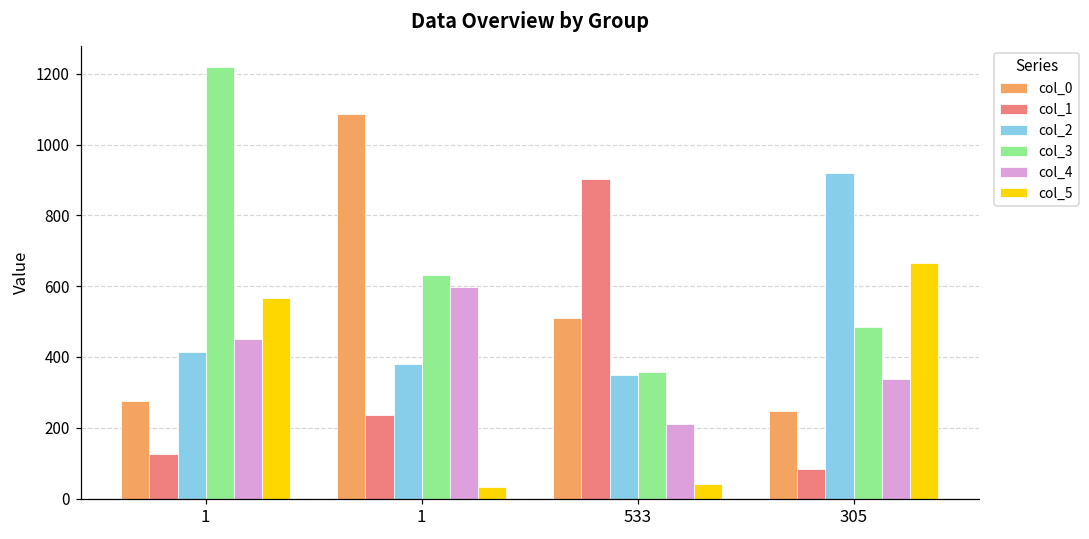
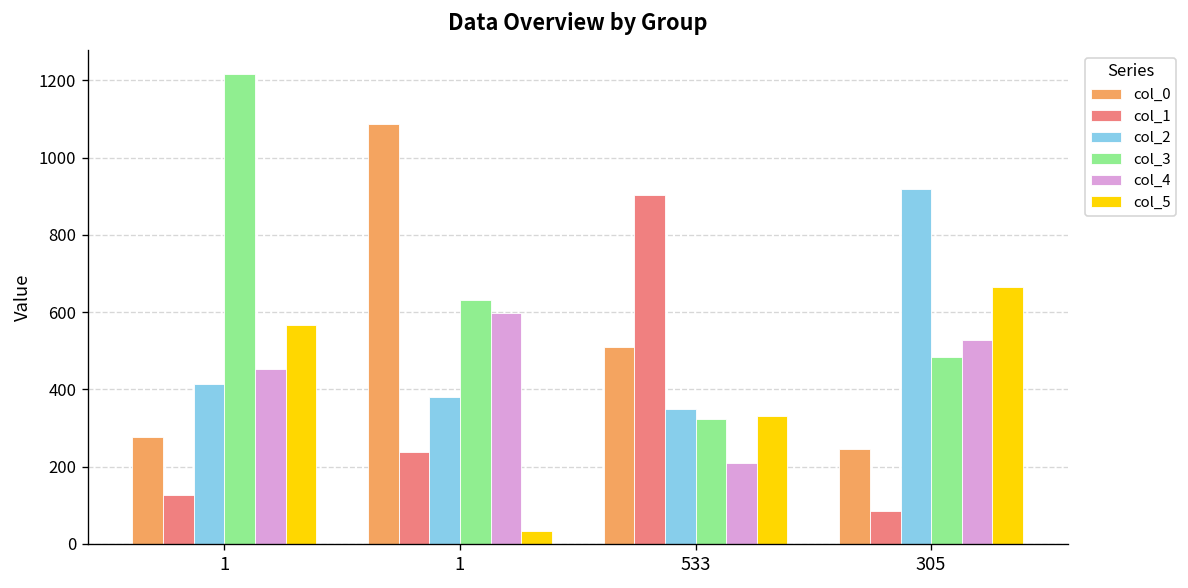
col_3, 533: 360 -> 320
col_5, 533: 40 -> 330
col_4, 305: 340 -> 530
